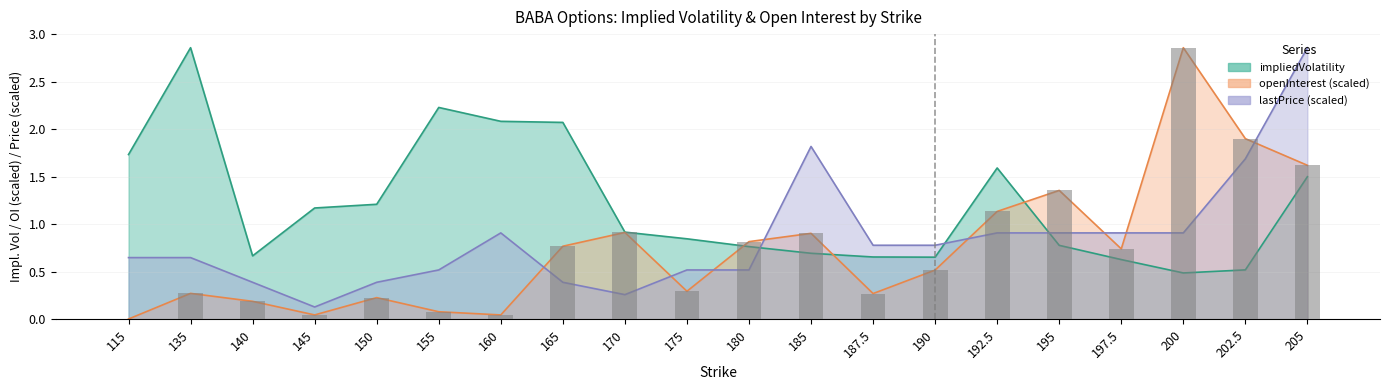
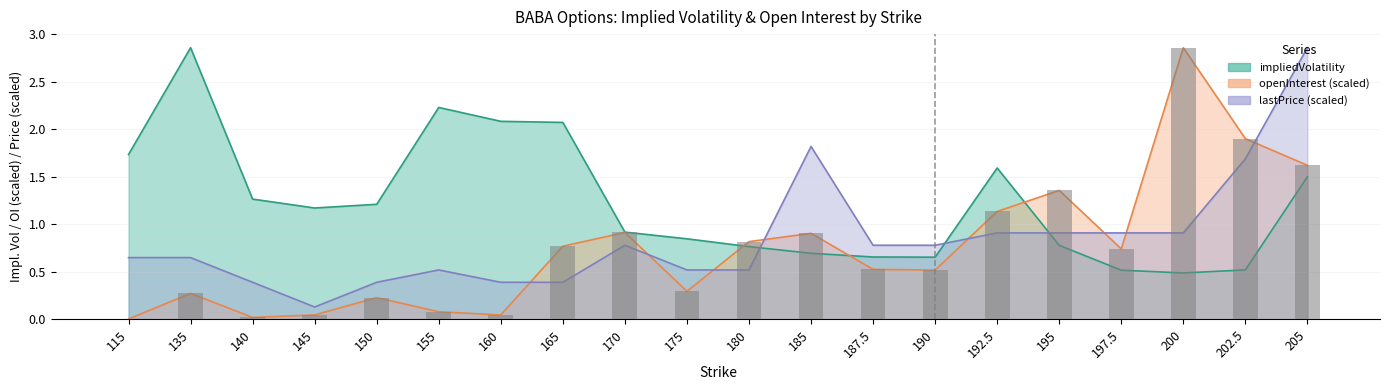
impliedVolatility, 140: 0.7 -> 1.3
openInterest (scaled), 140: 0.2 -> 0.0
lastPrice (scaled), 160: 0.9 -> 0.4
lastPrice (scaled), 170: 0.3 -> 0.8
openInterest (scaled), 187.5: 0.3 -> 0.5
impliedVolatility, 197.5: 0.6 -> 0.5
